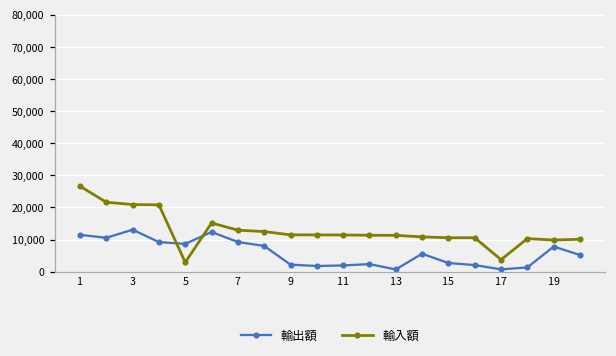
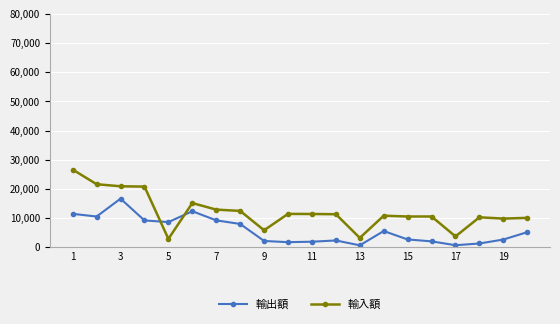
輸出額, 3: 13,000 -> 17,000
輸入額, 9: 11,000 -> 6,000
輸入額, 13: 11,000 -> 3,000
輸出額, 19: 8,000 -> 3,000
